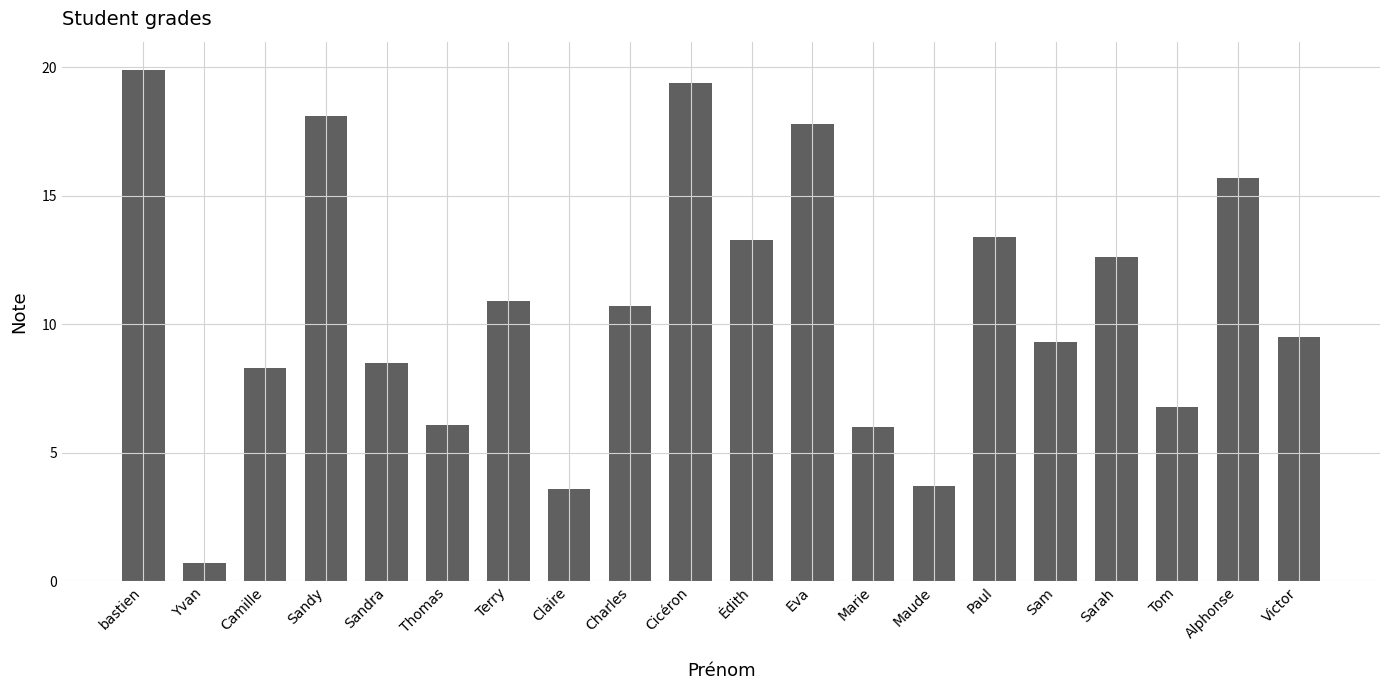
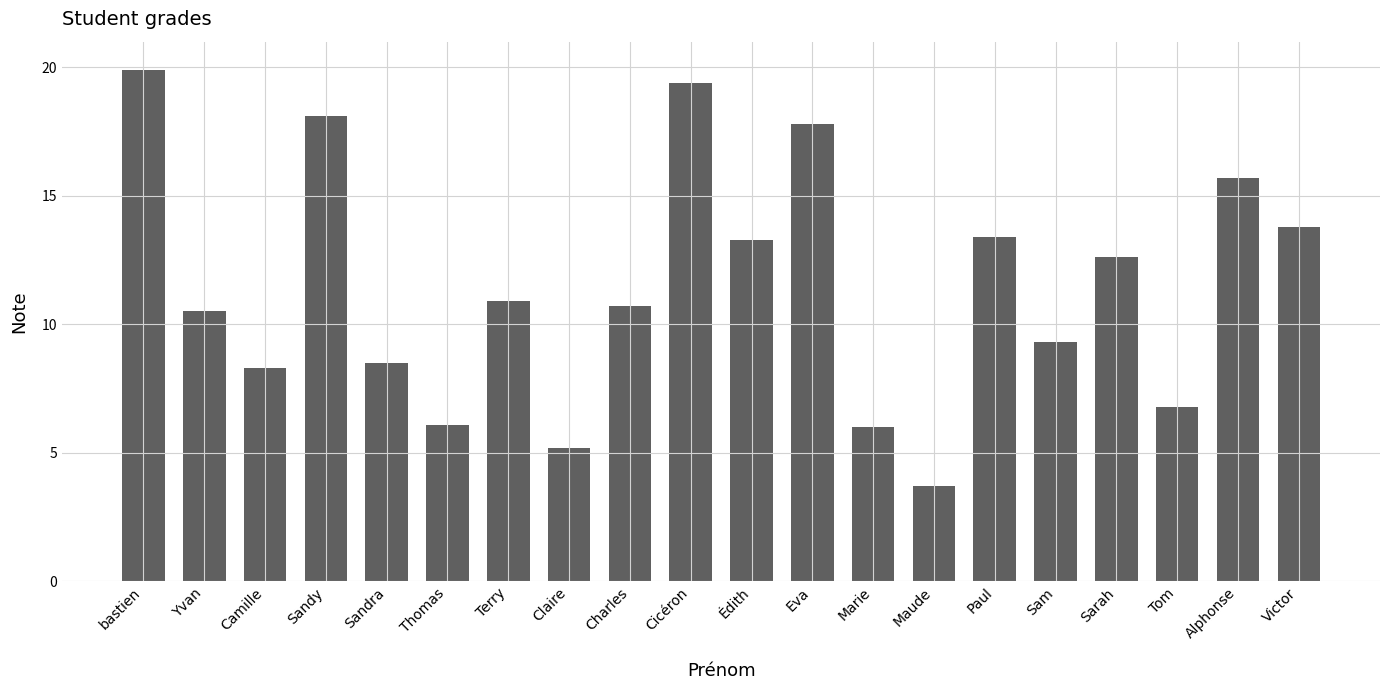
Yvan: 0.7 -> 10.5
Claire: 3.6 -> 5.2
Victor: 9.5 -> 13.8
